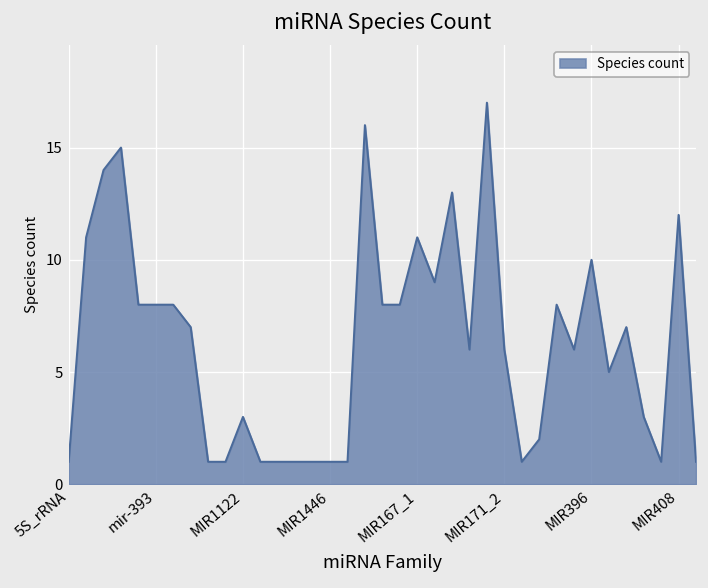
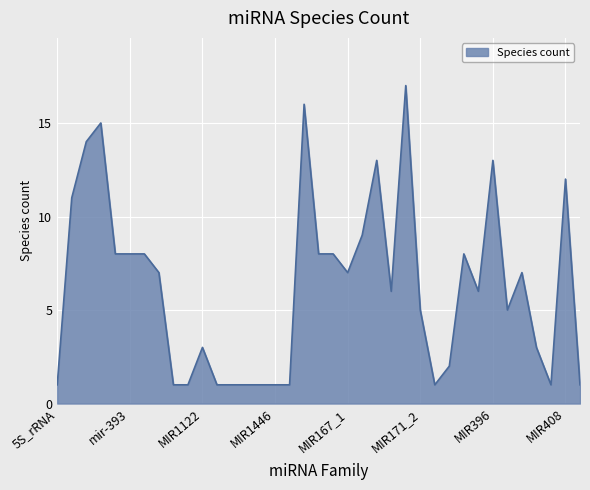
MIR167_1: 11 -> 7
MIR171_2: 6 -> 5
MIR396: 10 -> 13
